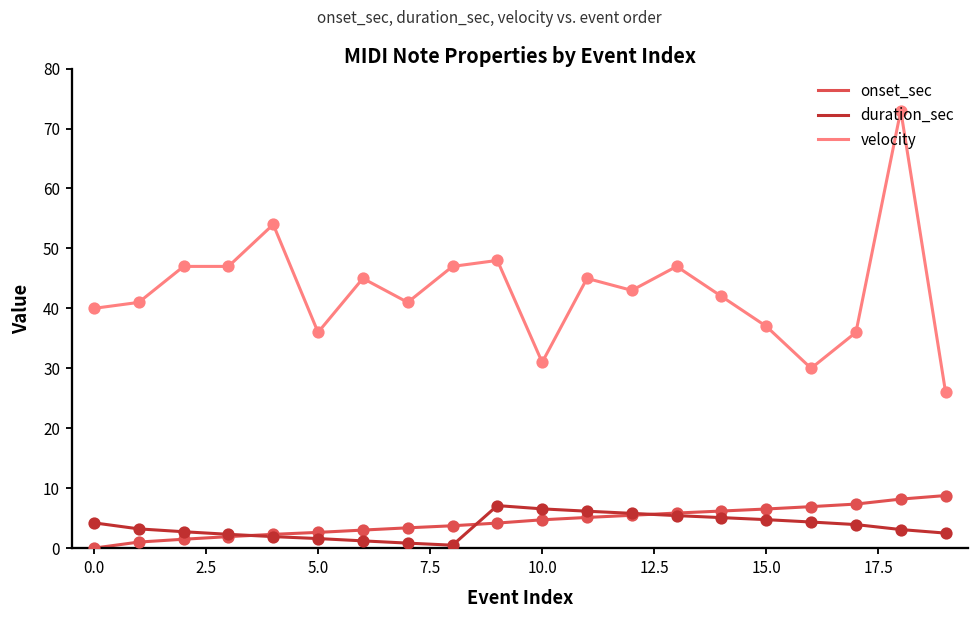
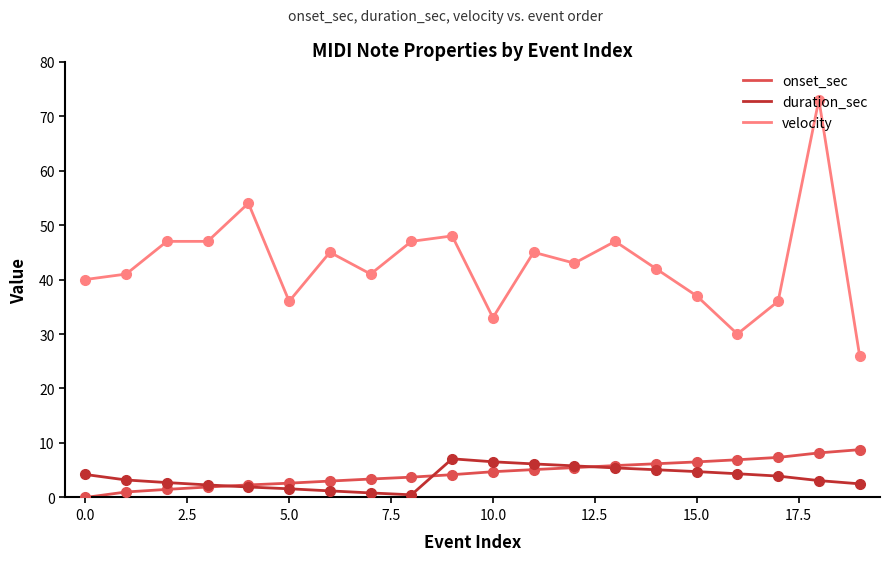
velocity, 10.0: 31 -> 33
